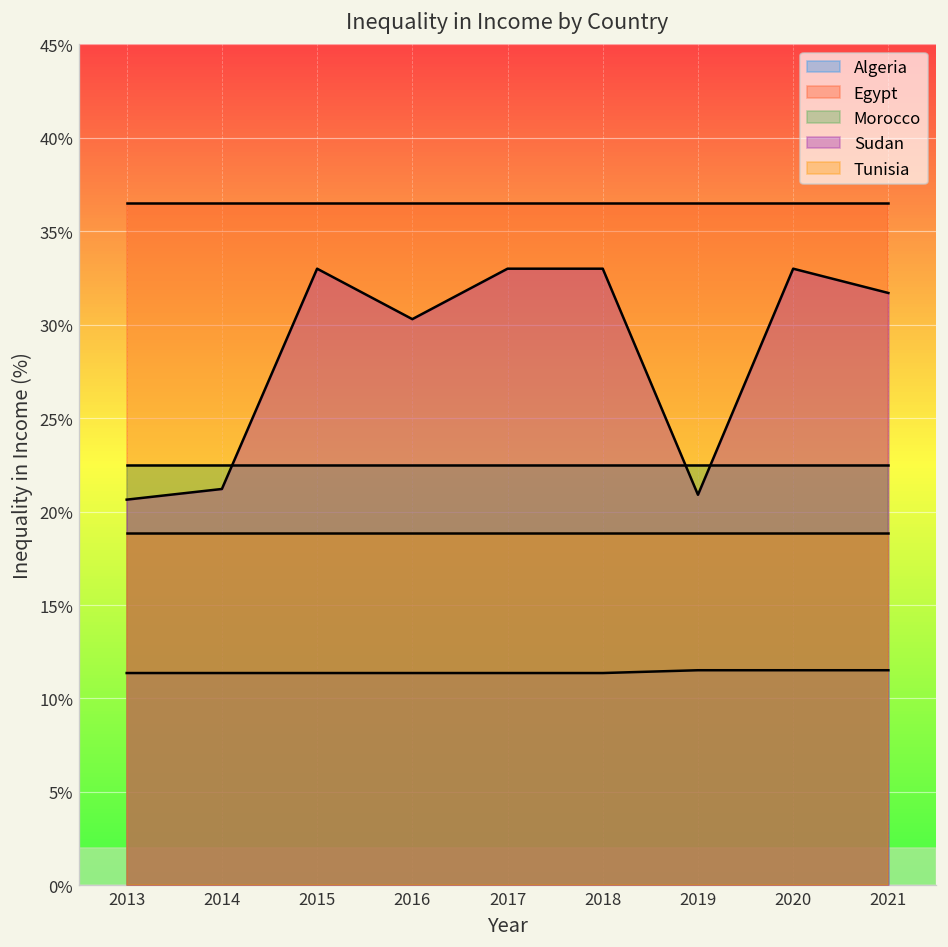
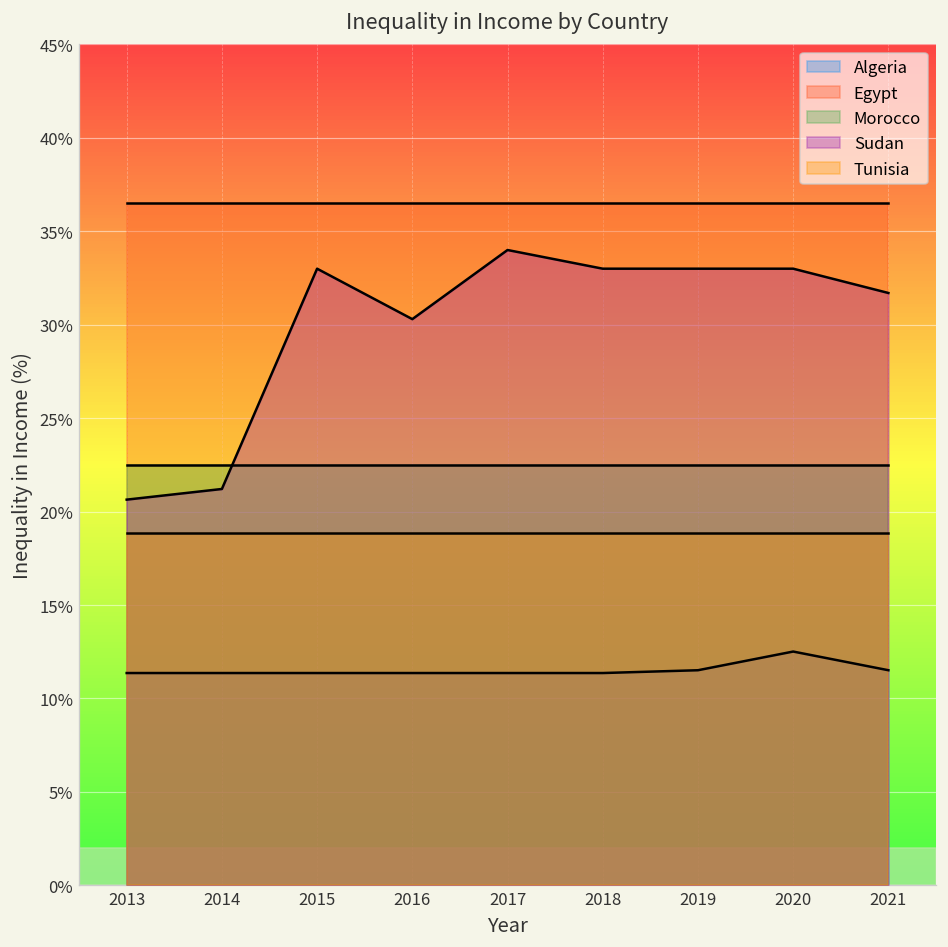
Sudan, 2017: 33% -> 34%
Sudan, 2019: 20.9% -> 33.0%
Algeria, 2020: 11.5% -> 12.5%
